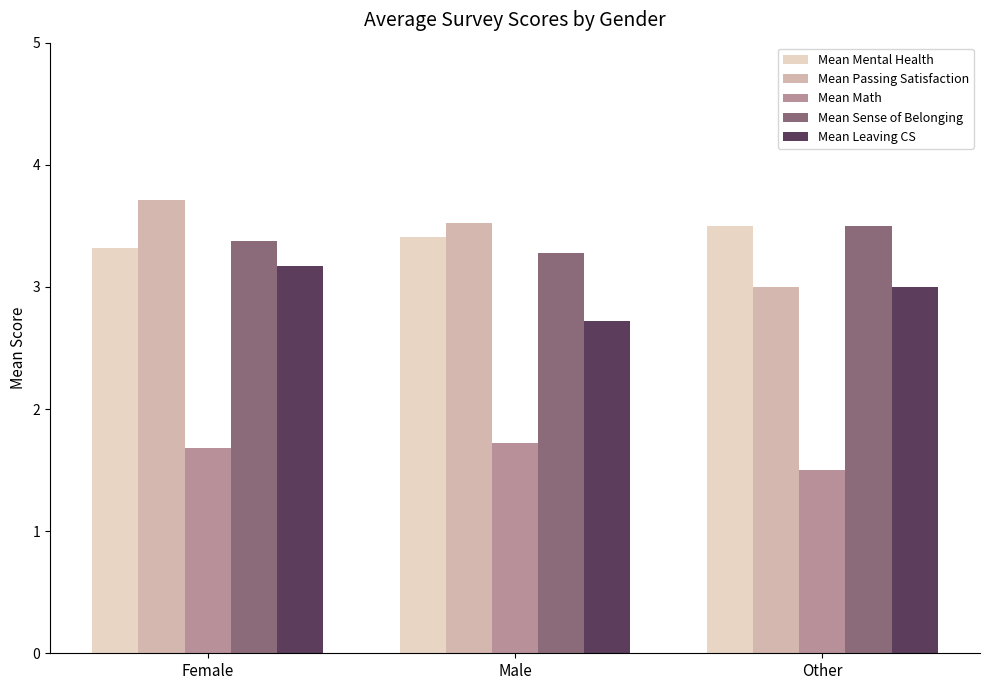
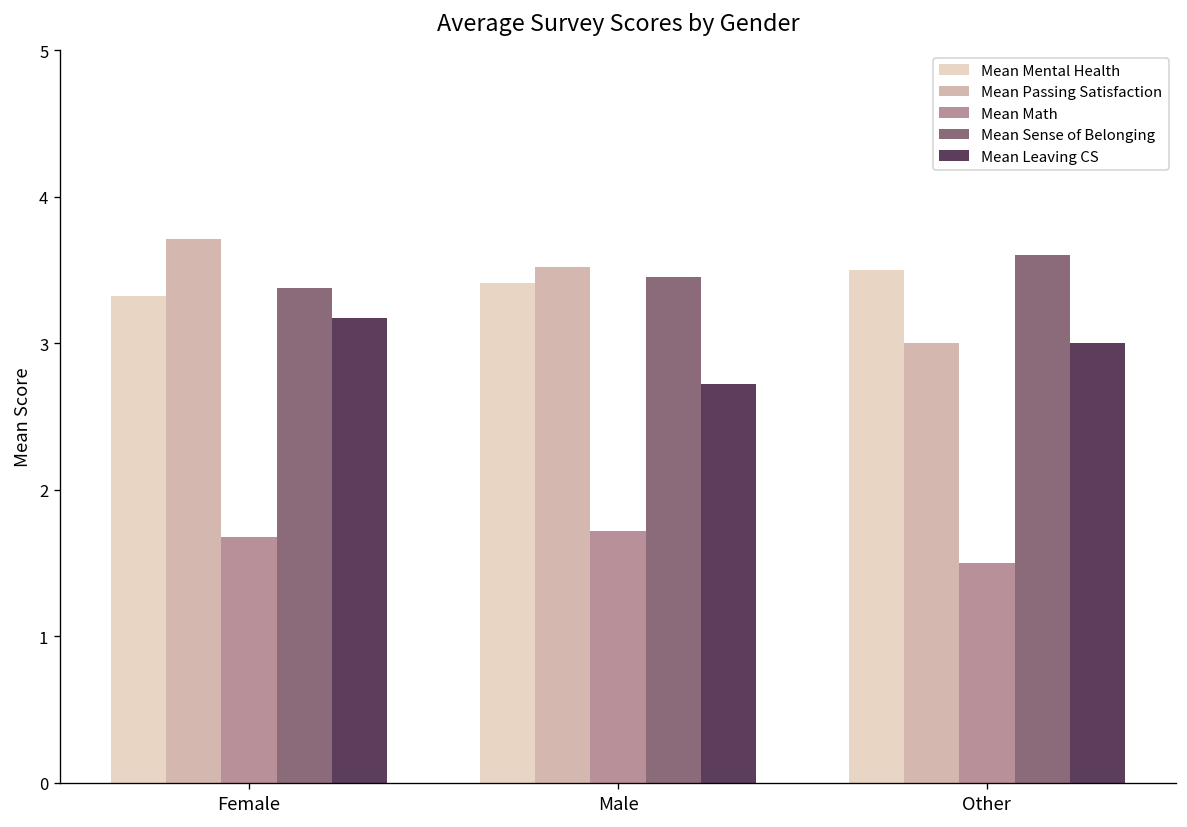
Mean Sense of Belonging, Male: 3.28 -> 3.45
Mean Sense of Belonging, Other: 3.5 -> 3.6
